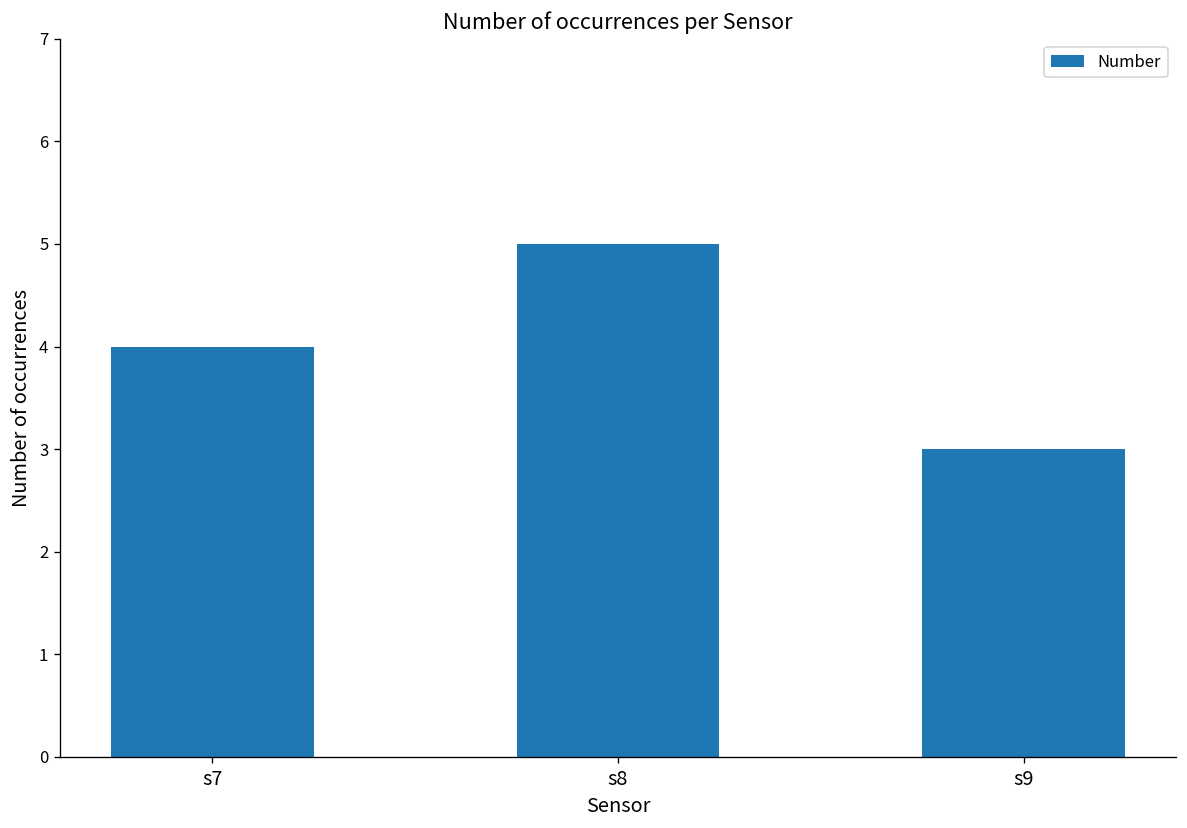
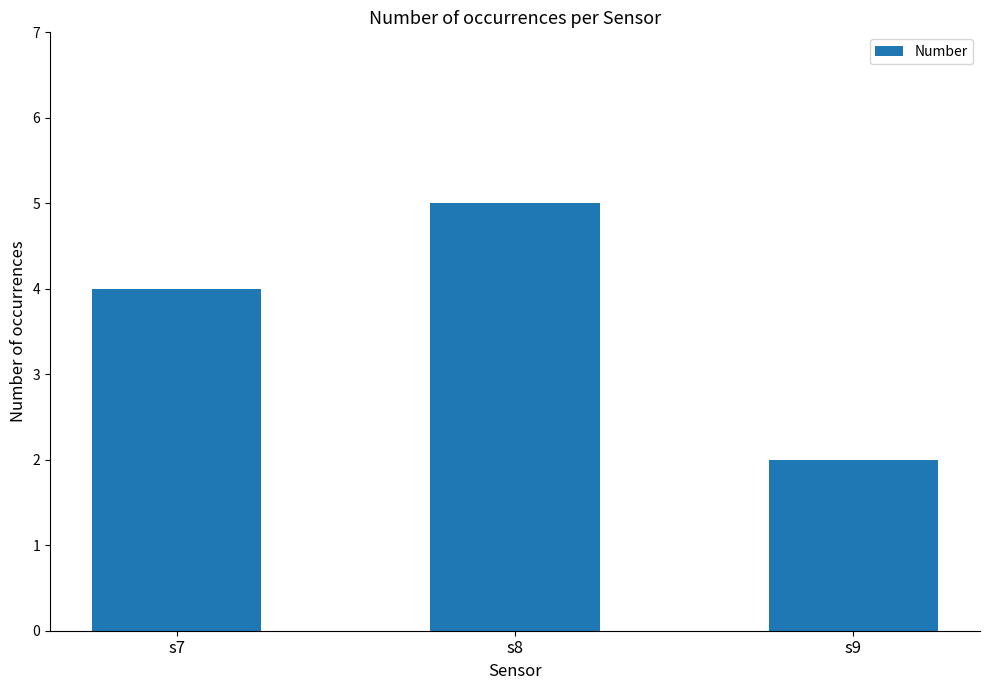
s9: 3 -> 2
